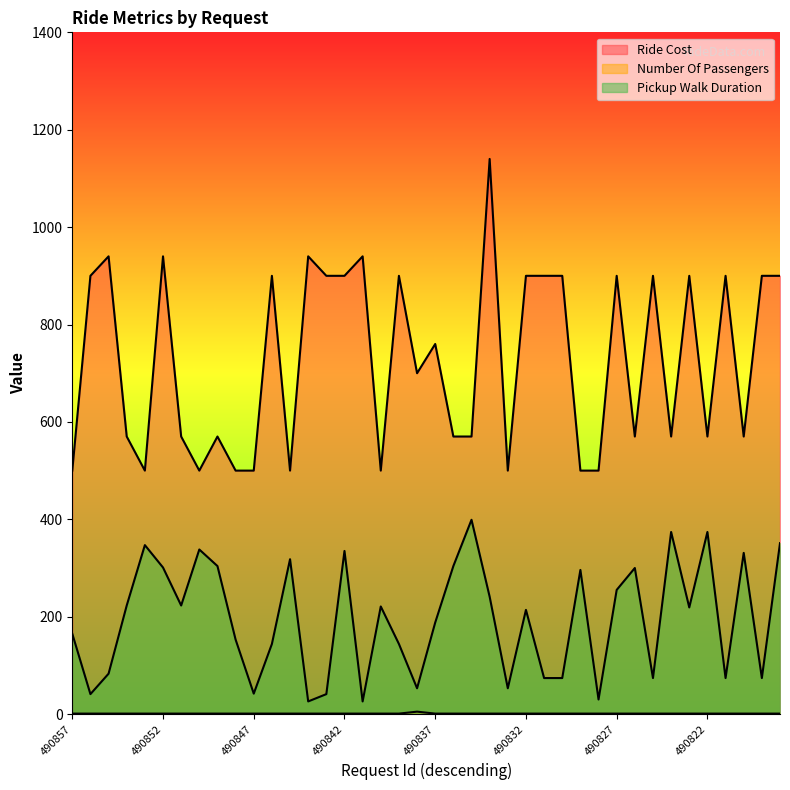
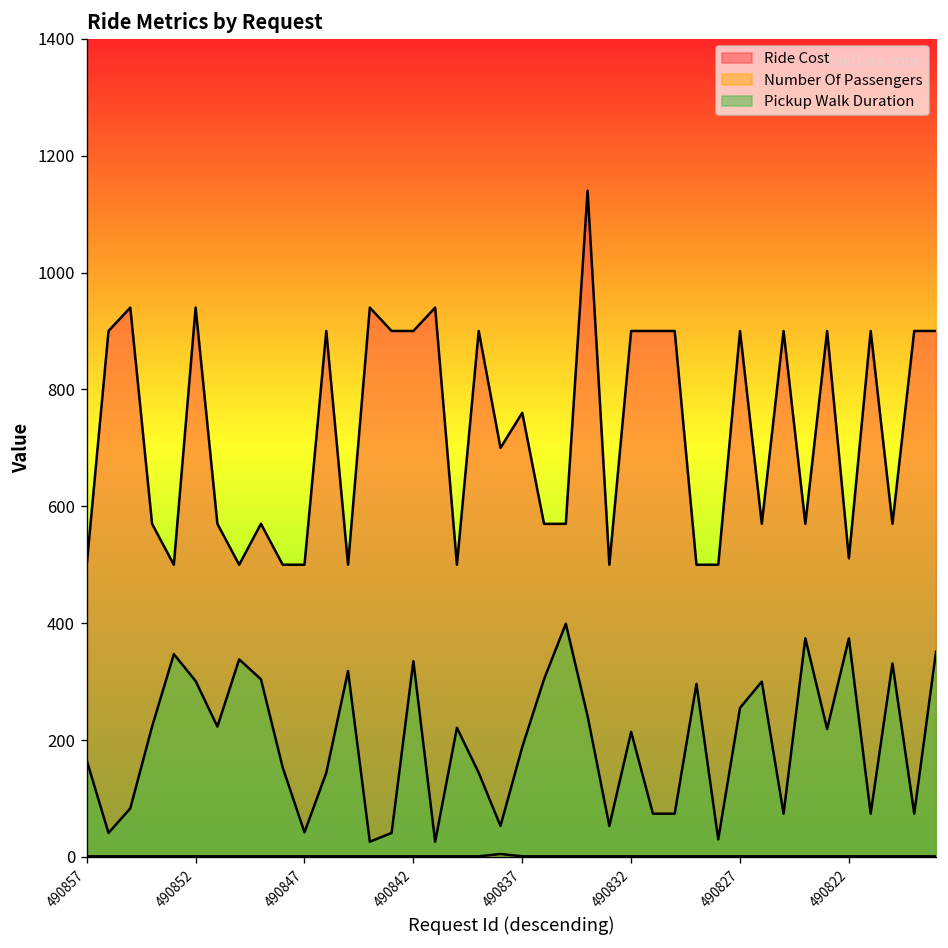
Ride Cost, 490822: 570 -> 510
